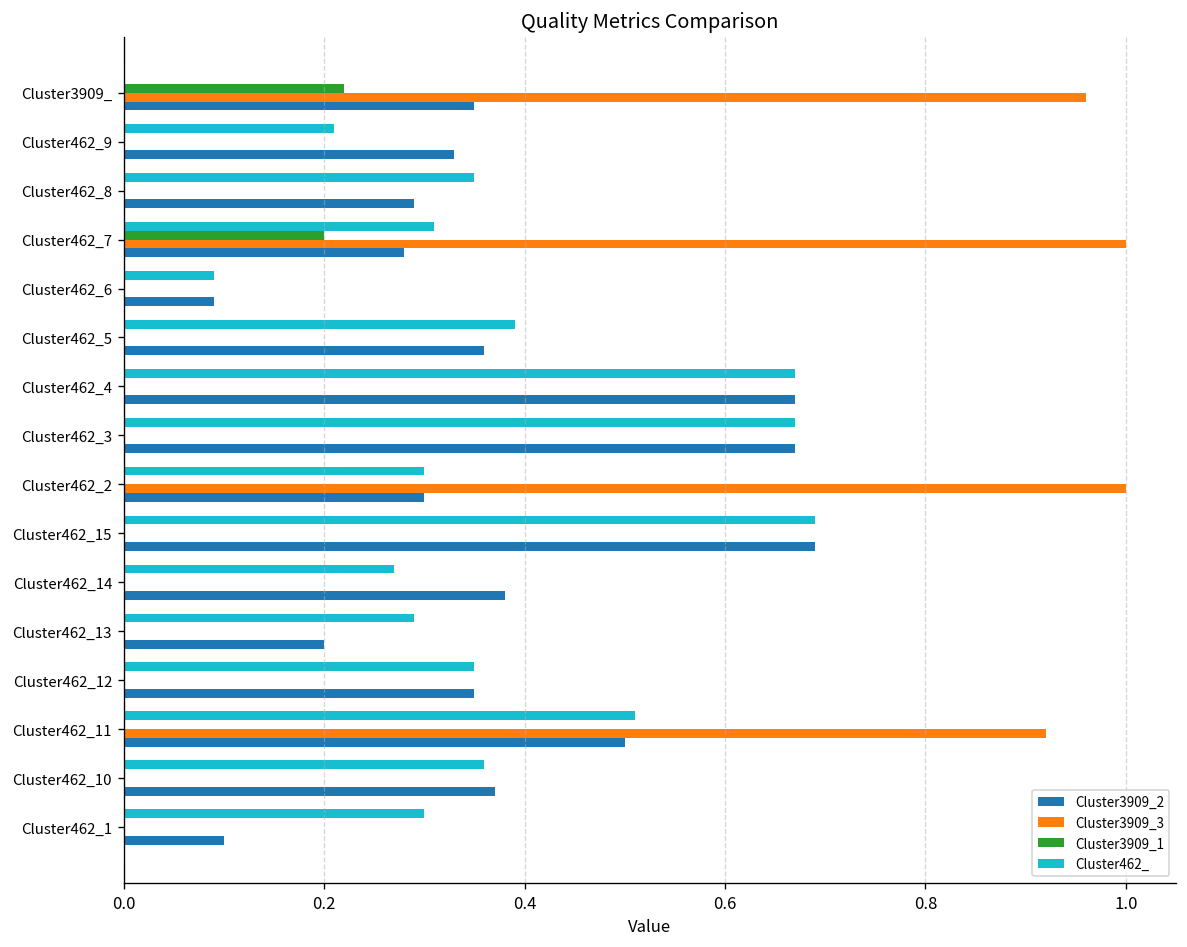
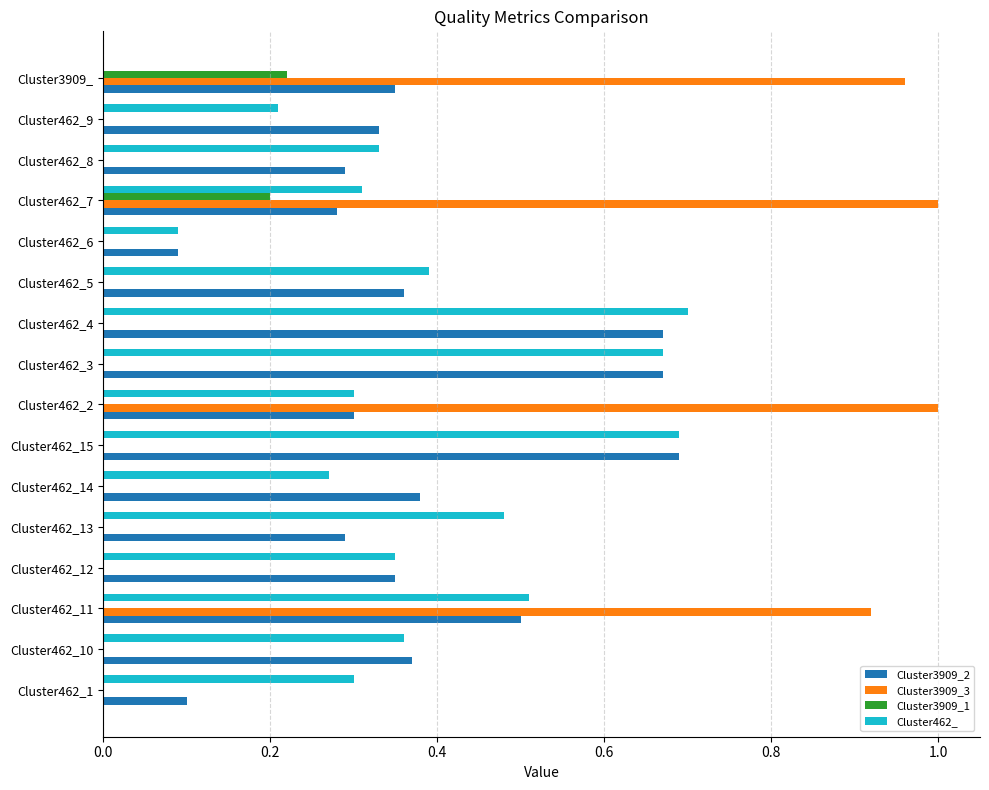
Cluster462_, Cluster462_8: 0.35 -> 0.33
Cluster462_, Cluster462_4: 0.67 -> 0.70
Cluster462_, Cluster462_13: 0.29 -> 0.48
Cluster3909_2, Cluster462_13: 0.20 -> 0.29
